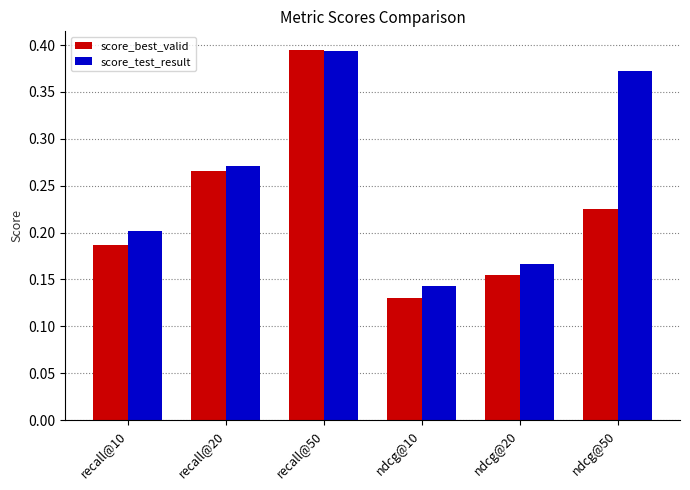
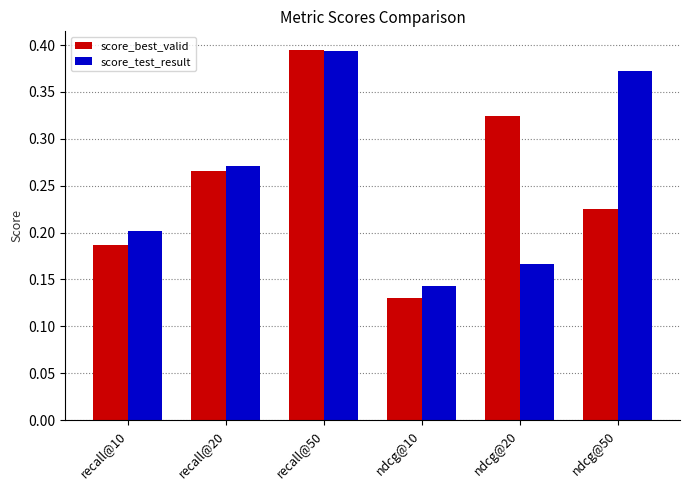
score_best_valid, ndcg@20: 0.15 -> 0.32
